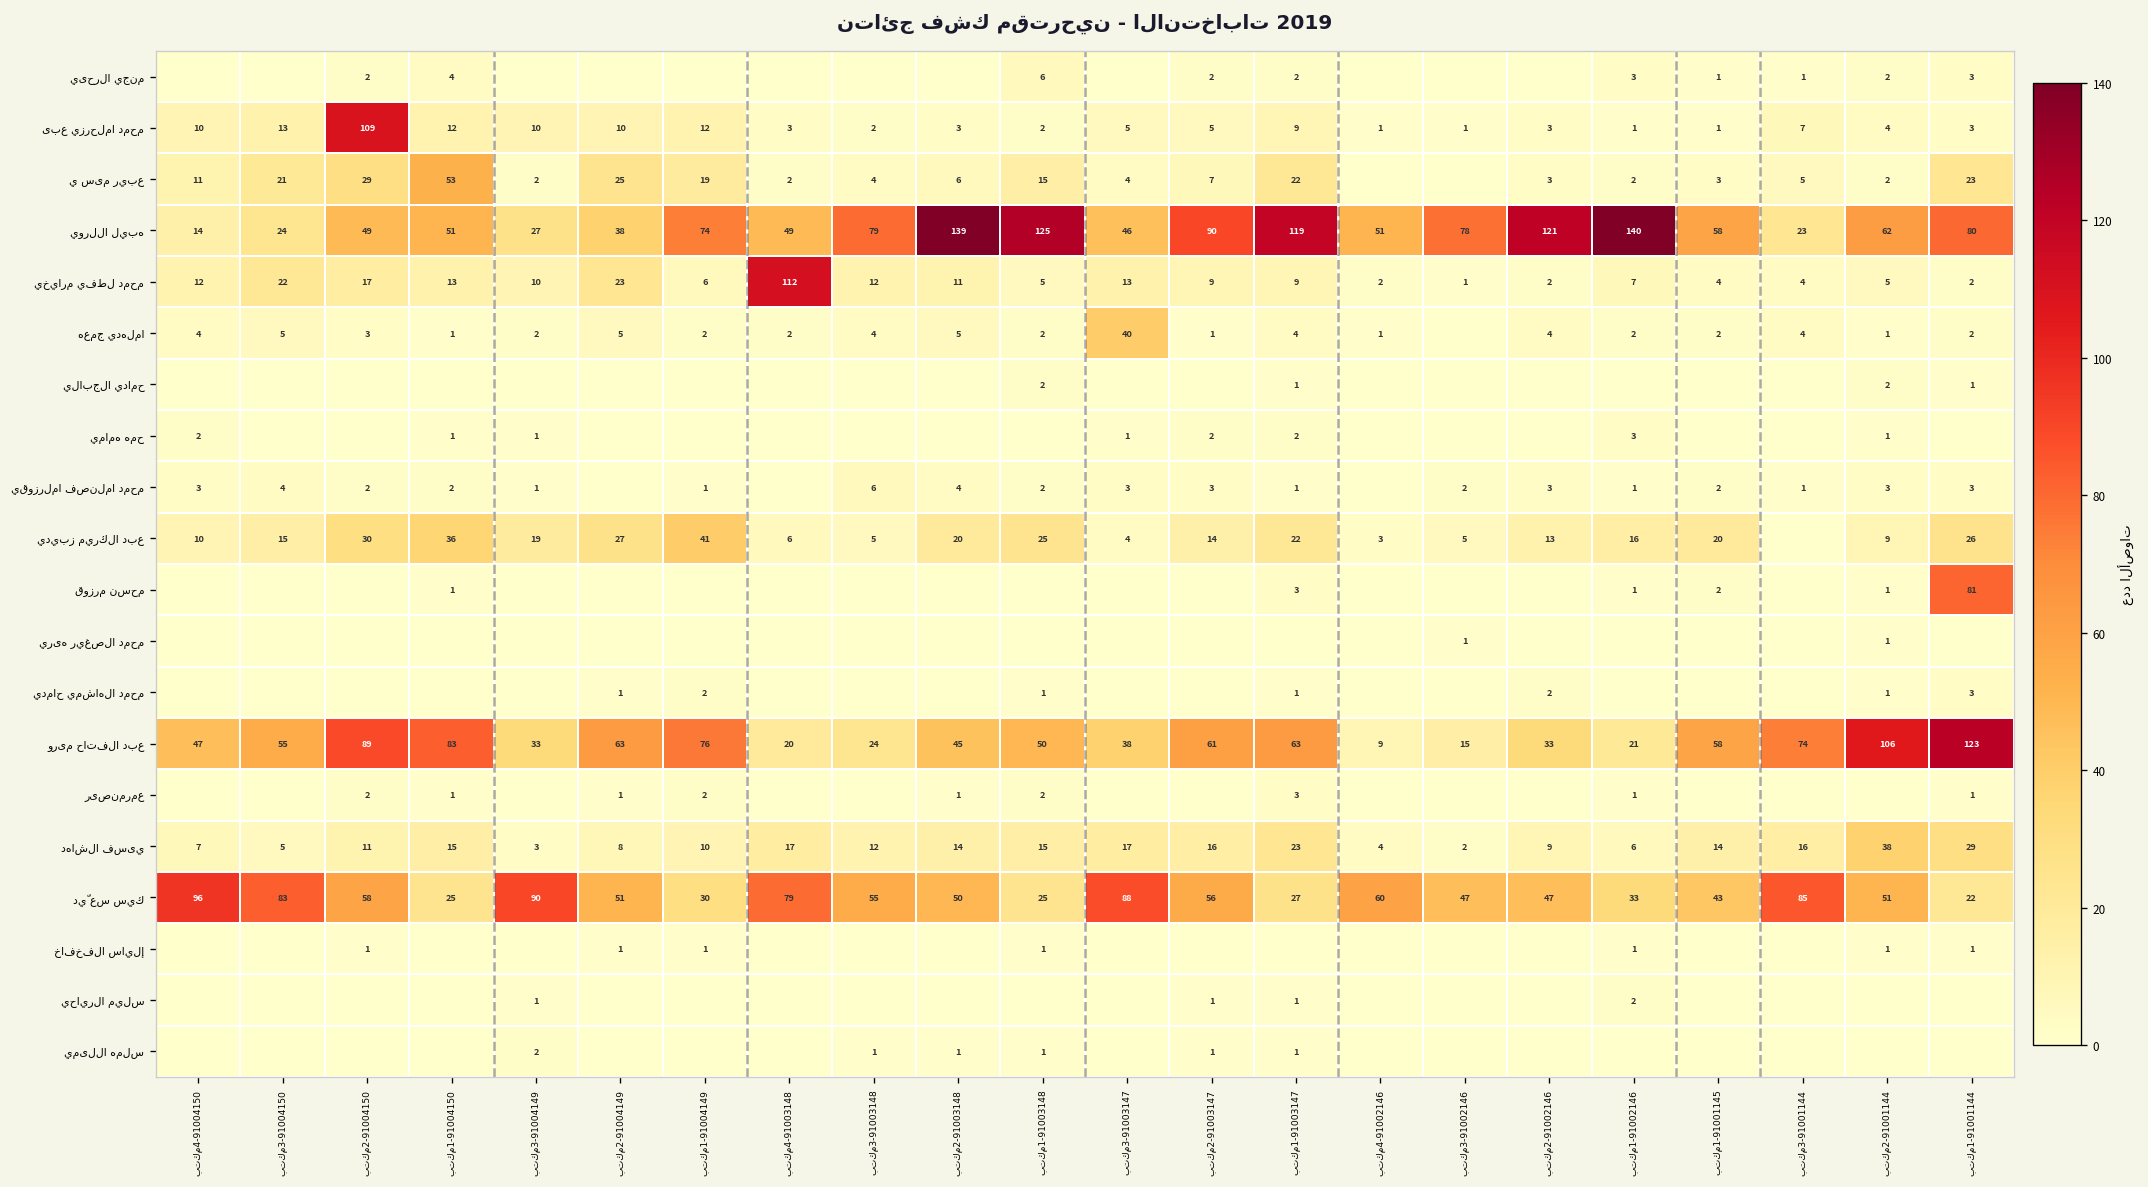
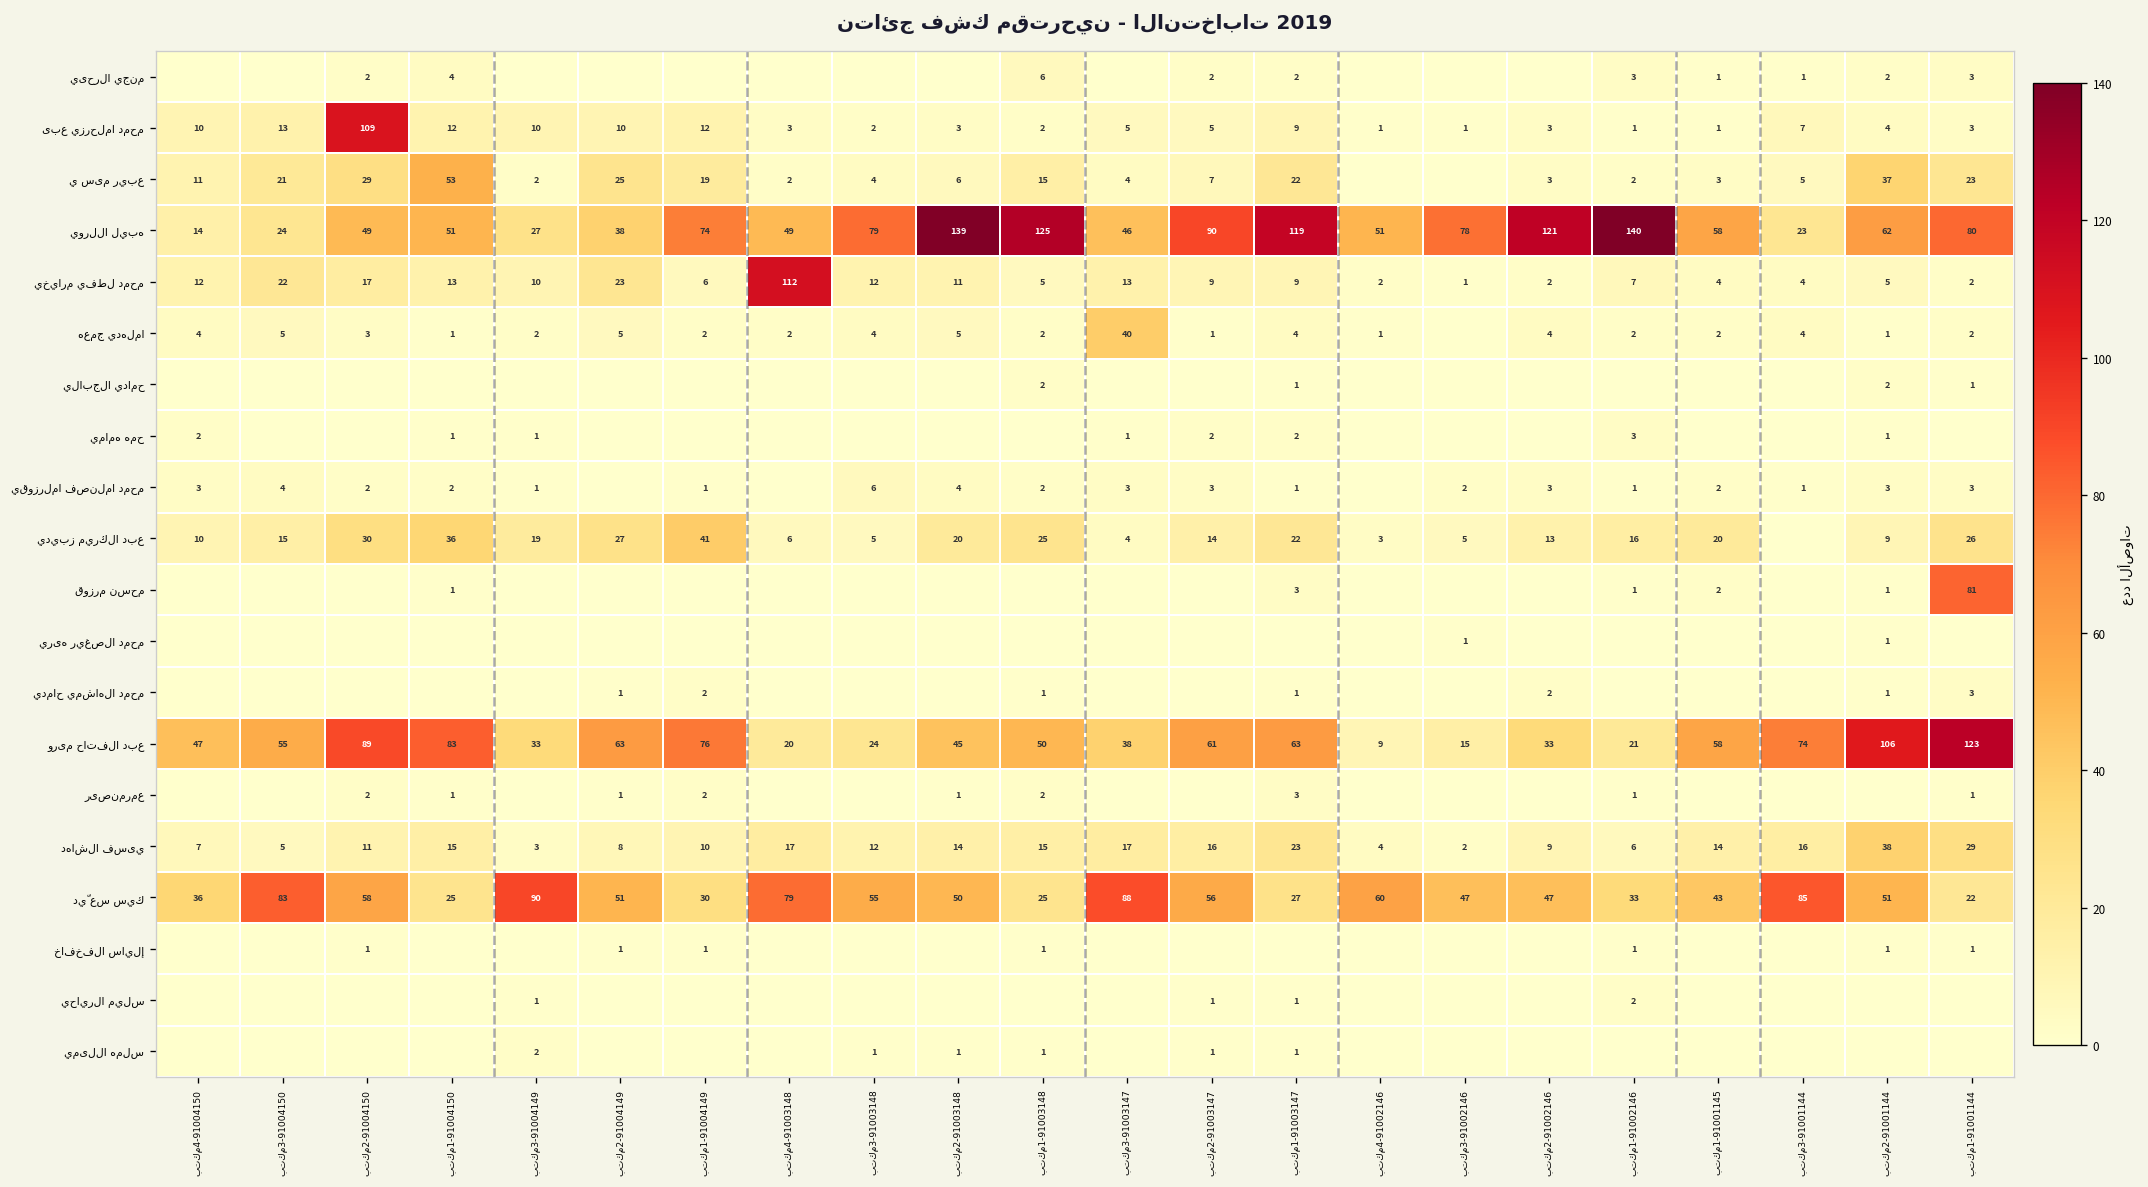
ي سىم ريبع, بتكم2-91001144: 2 -> 37
ديّ عس سيك, بتكم4-91004150: 96 -> 36
